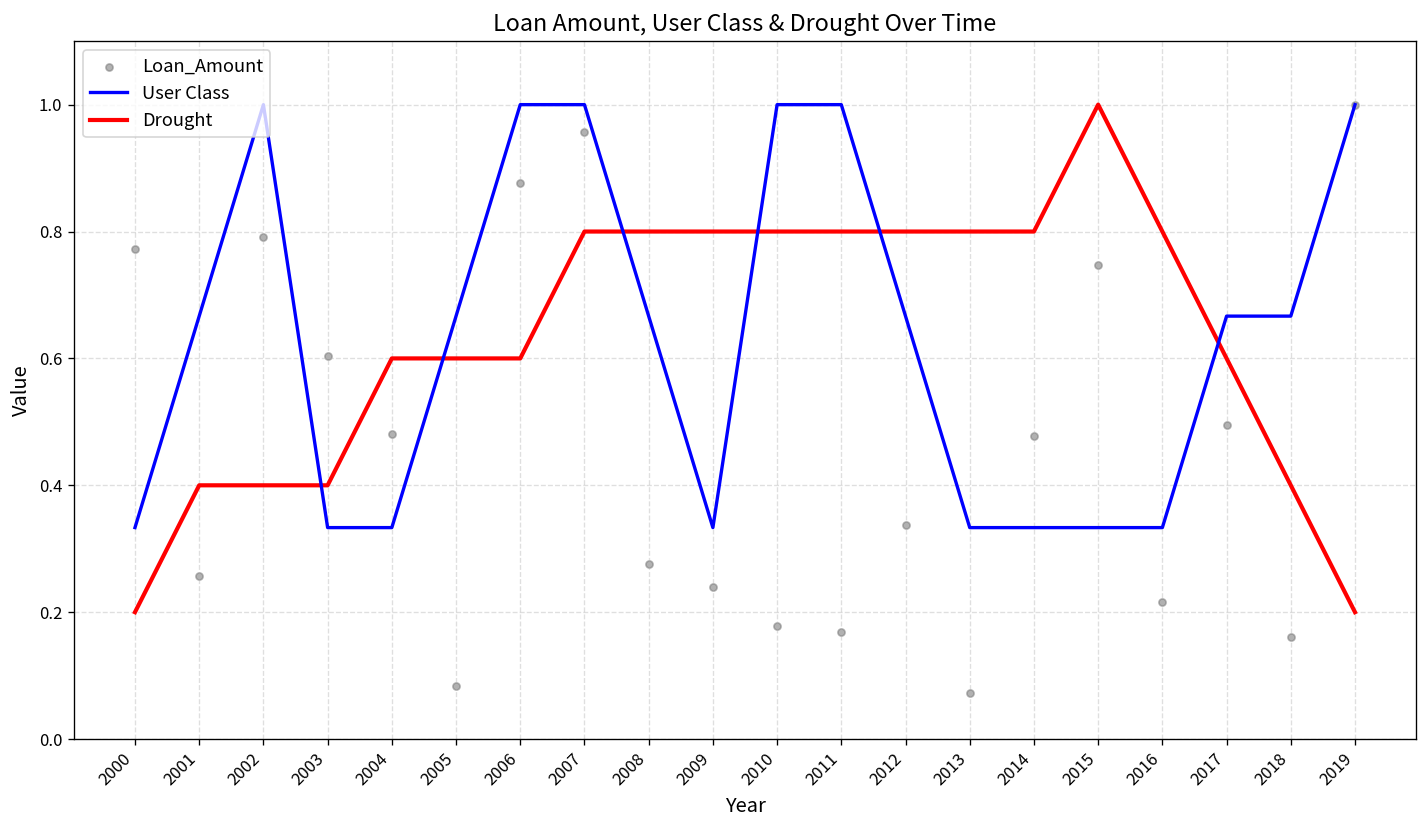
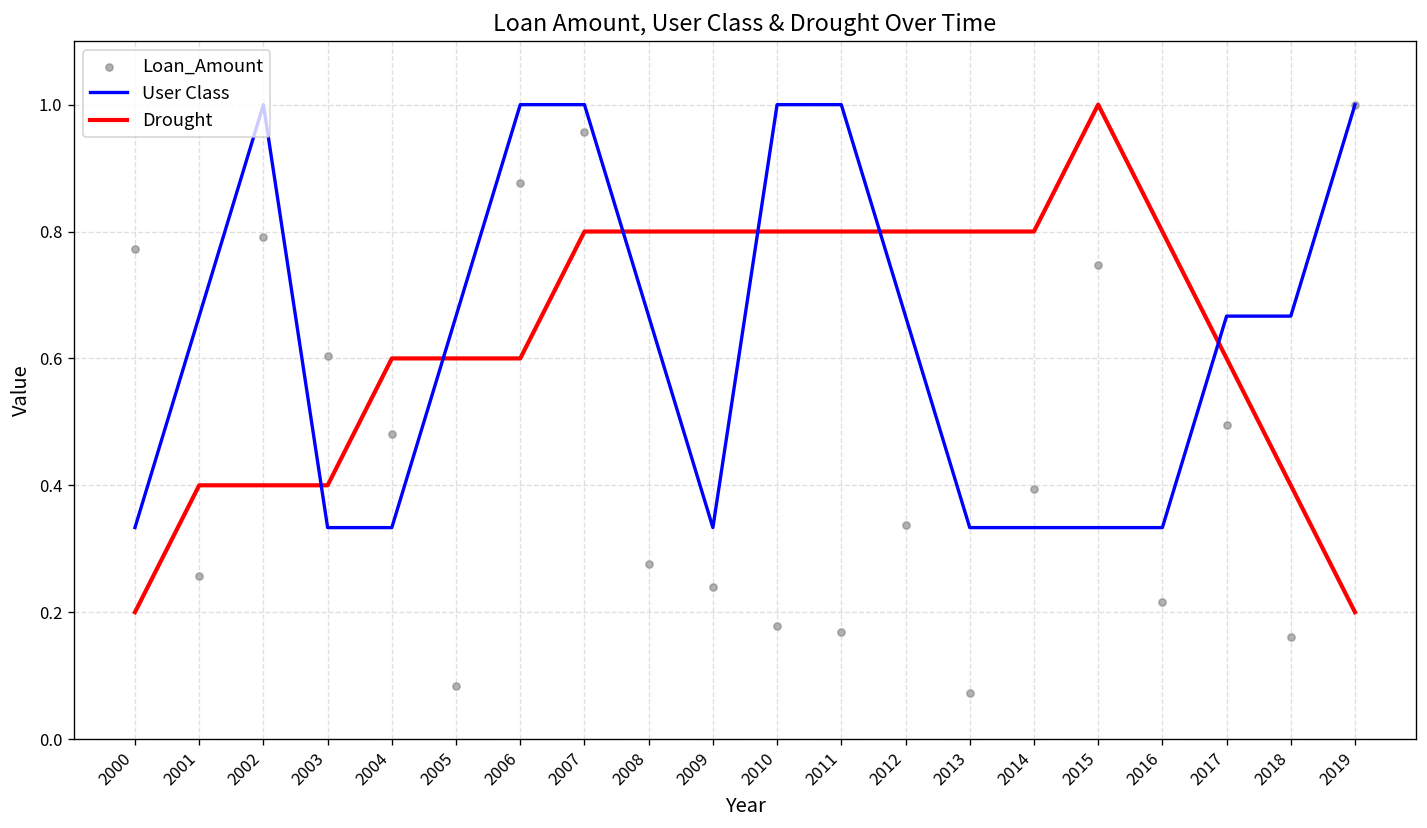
Loan_Amount, 2014: 0.48 -> 0.39
